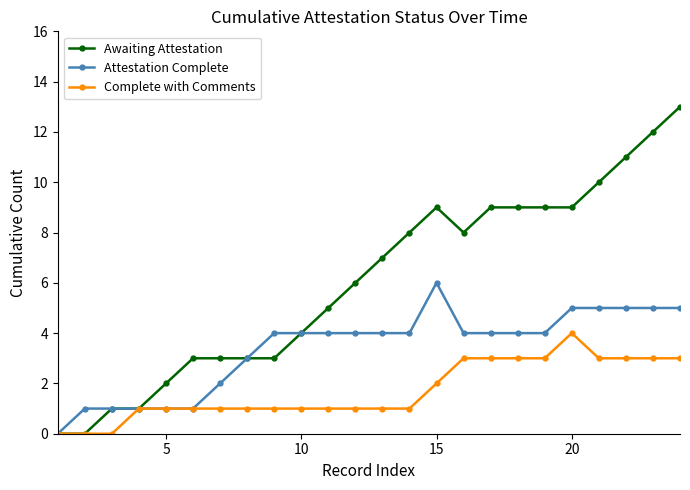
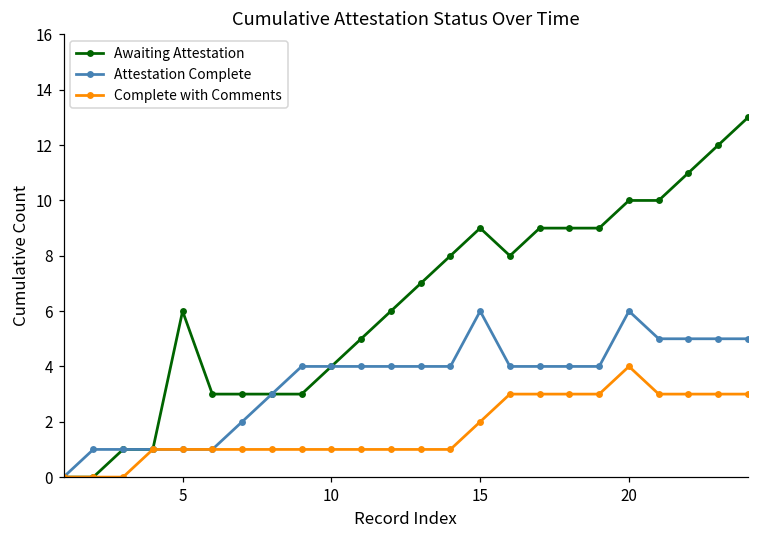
Awaiting Attestation, 5: 2 -> 6
Awaiting Attestation, 20: 9 -> 10
Attestation Complete, 20: 5 -> 6
